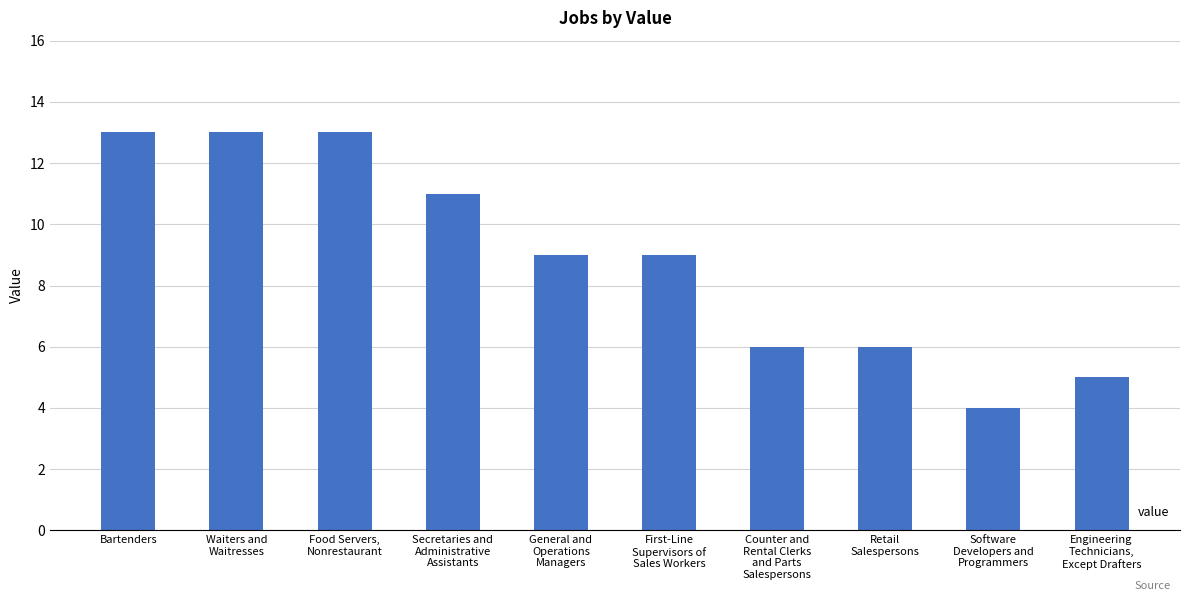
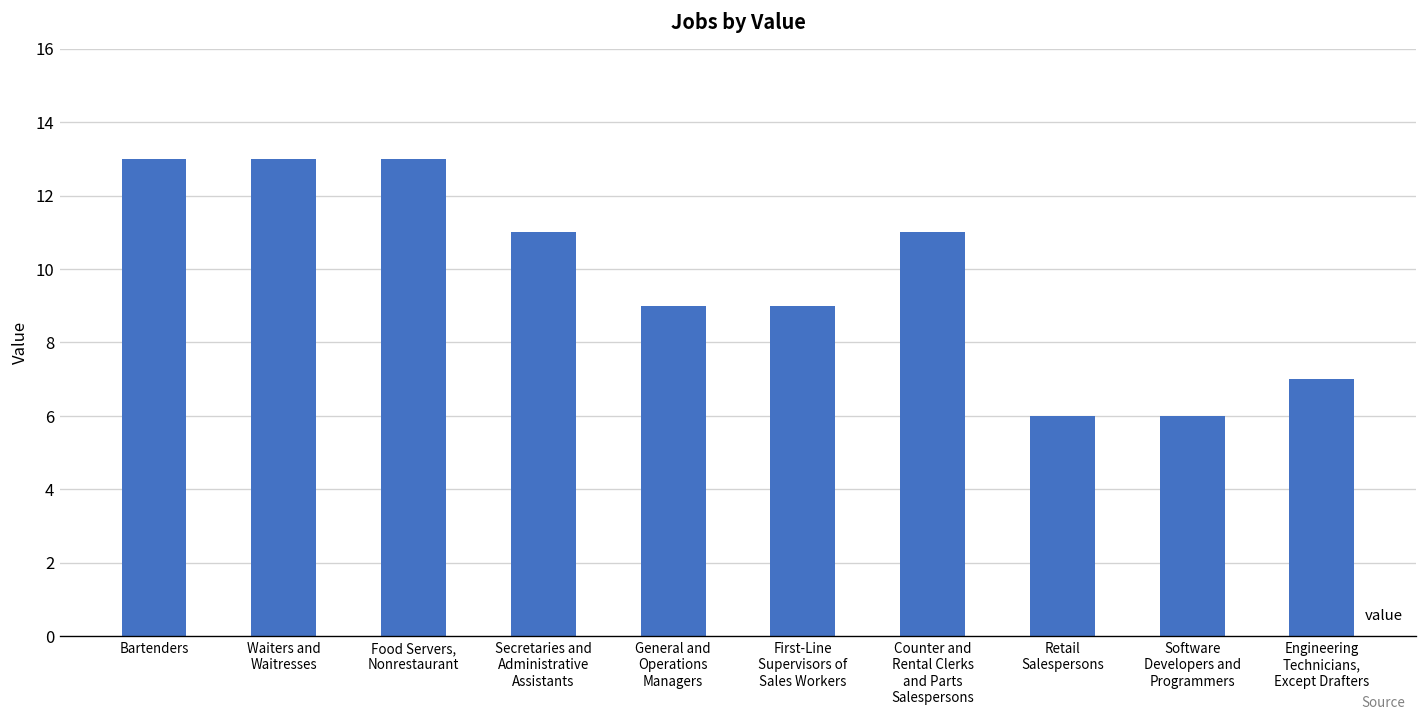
Counter and Rental Clerks and Parts Salespersons: 6 -> 11
Software Developers and Programmers: 4 -> 6
Engineering Technicians, Except Drafters: 5 -> 7
